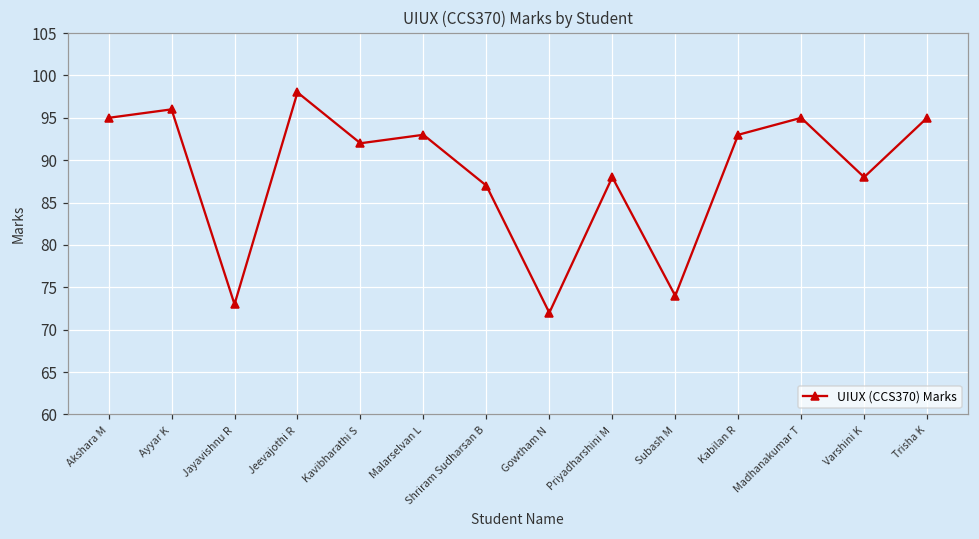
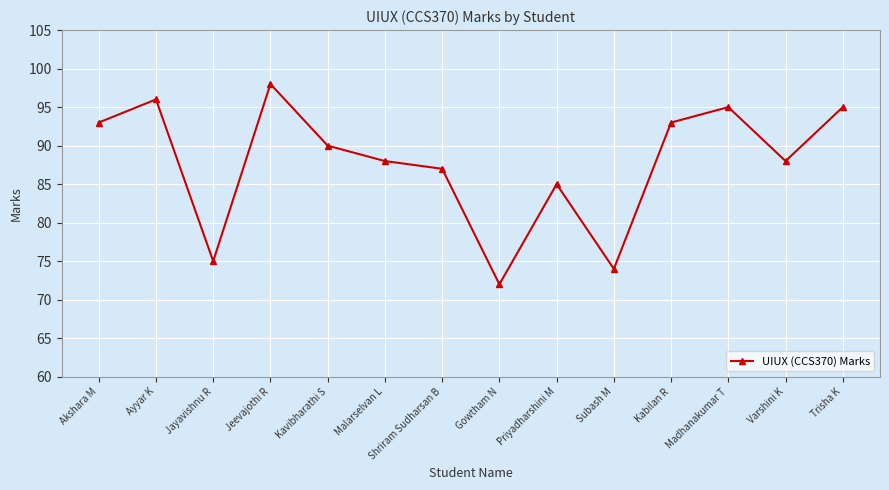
Akshara M: 95 -> 93
Jayavishnu R: 73 -> 75
Kavibharathi S: 92 -> 90
Malarselvan L: 93 -> 88
Priyadharshini M: 88 -> 85
